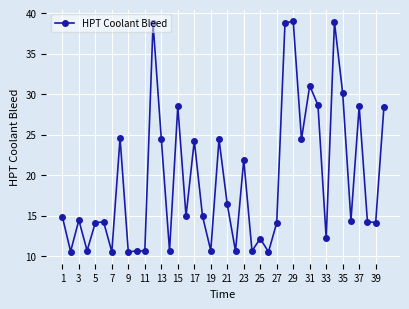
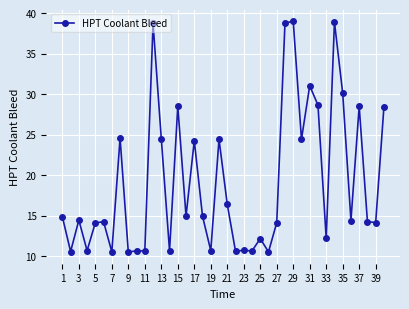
23: 22 -> 11
